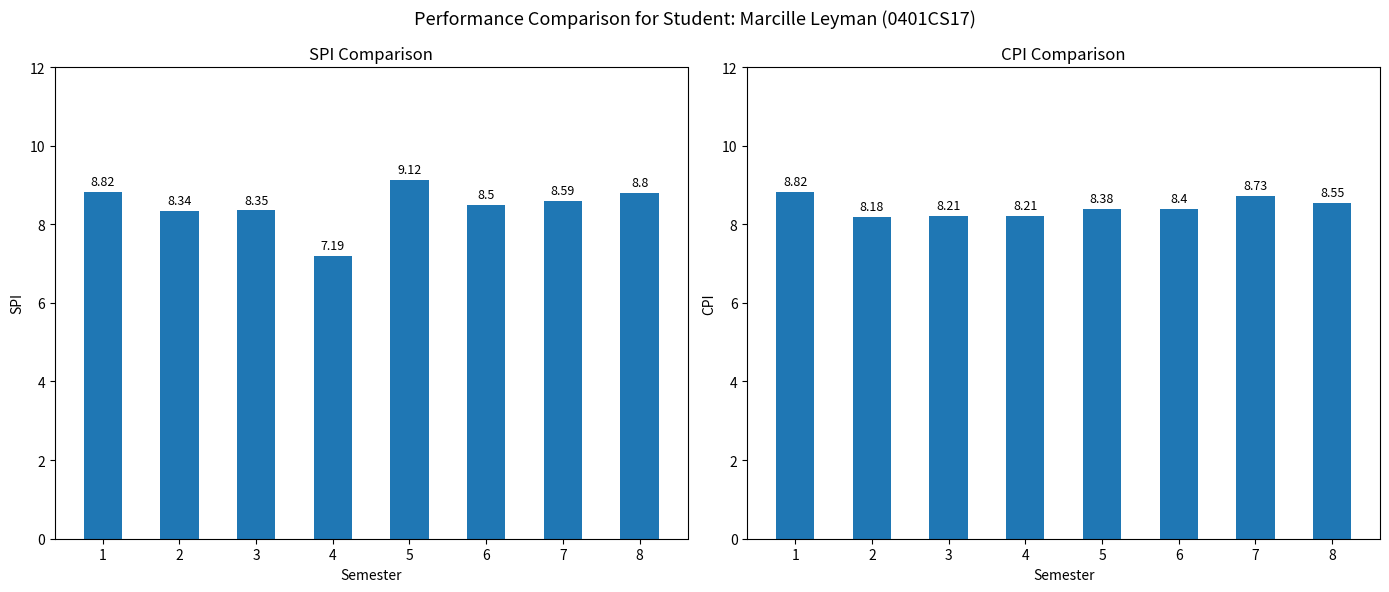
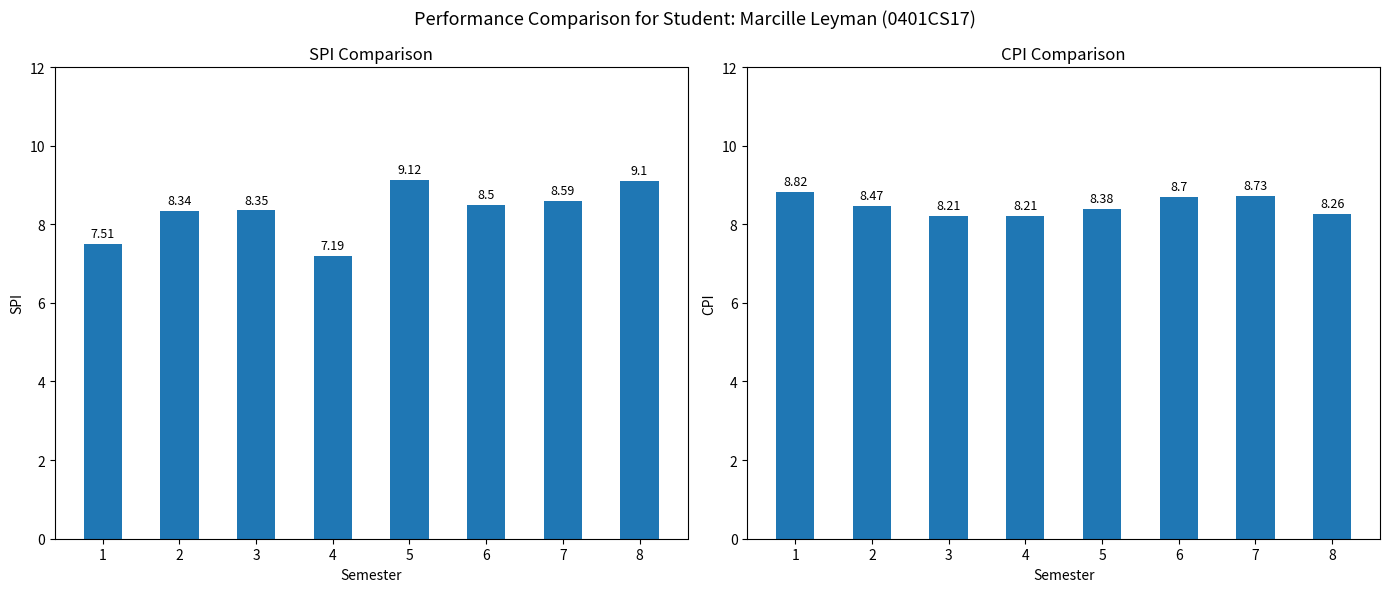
SPI Comparison, 1: 8.82 -> 7.51
SPI Comparison, 8: 8.8 -> 9.1
CPI Comparison, 2: 8.18 -> 8.47
CPI Comparison, 6: 8.4 -> 8.7
CPI Comparison, 8: 8.55 -> 8.26
